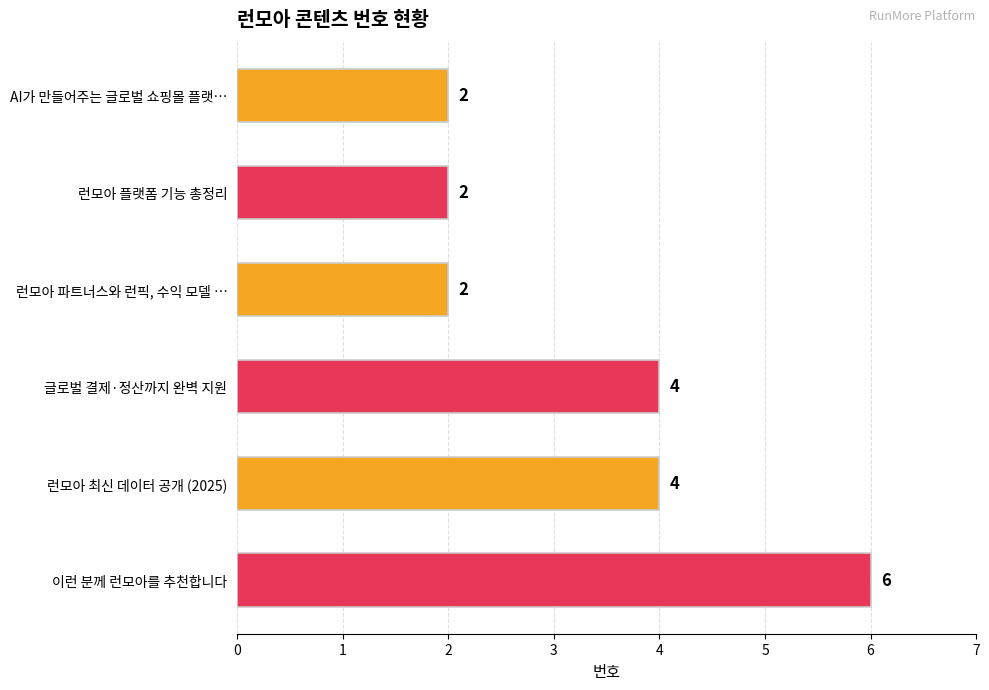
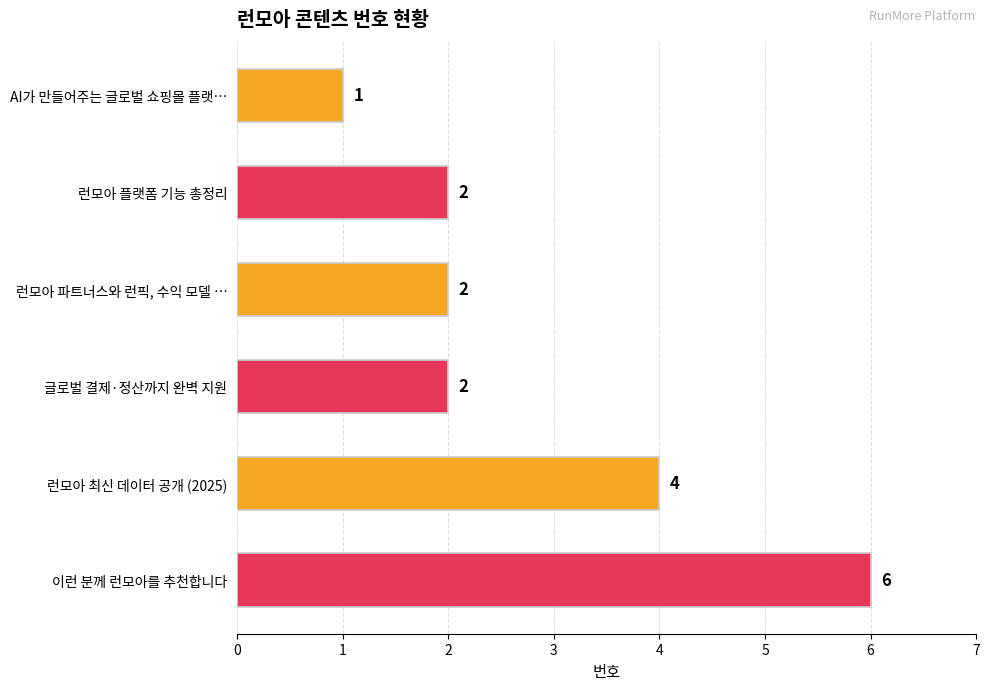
AI가 만들어주는 글로벌 쇼핑몰 플랫…: 2 -> 1
글로벌 결제·정산까지 완벽 지원: 4 -> 2
